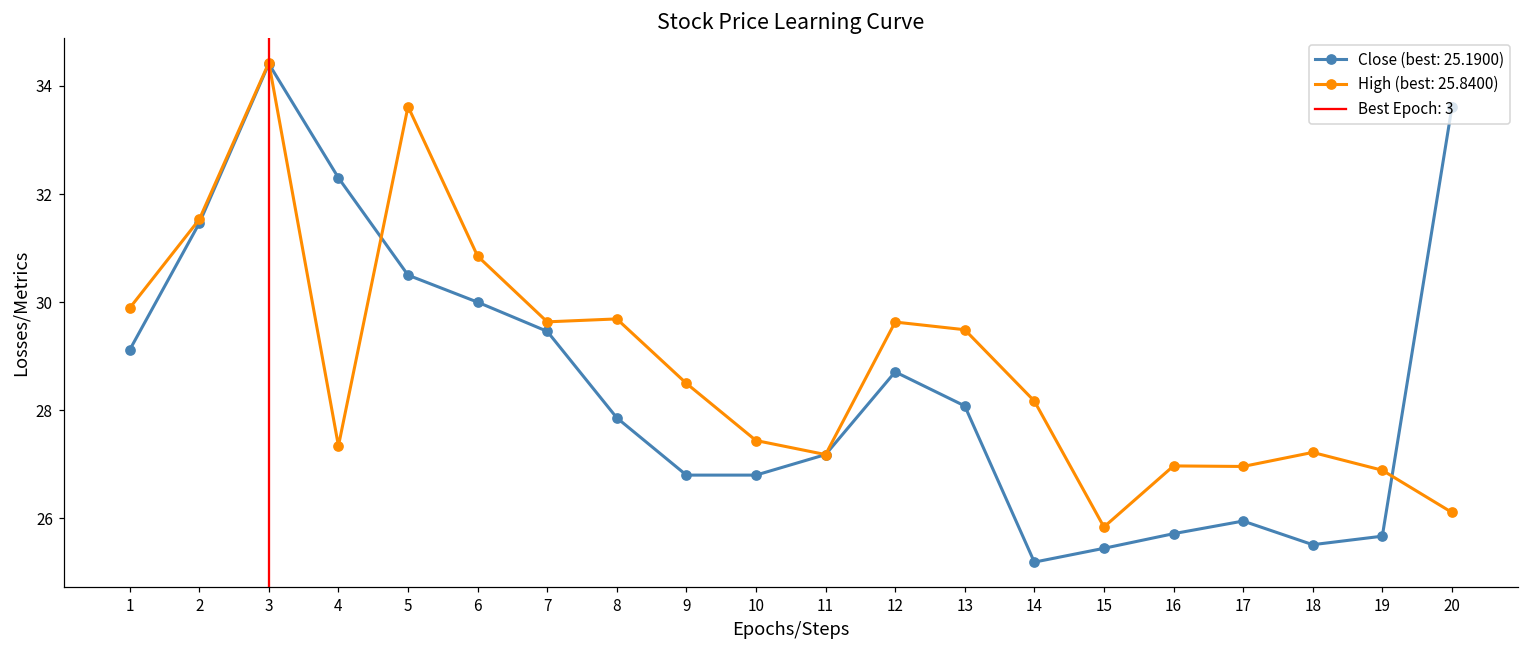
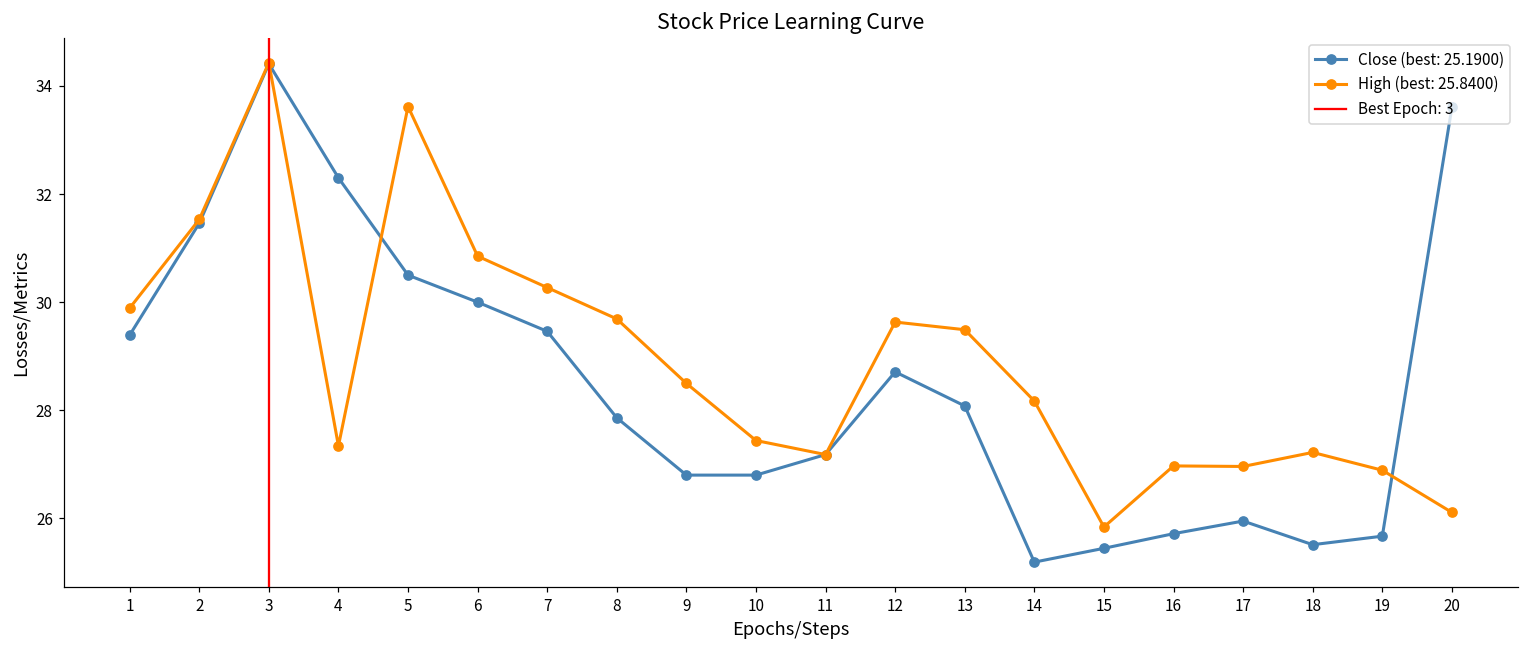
Close (best: 25.1900), 1: 29.1 -> 29.4
High (best: 25.8400), 7: 29.6 -> 30.3
